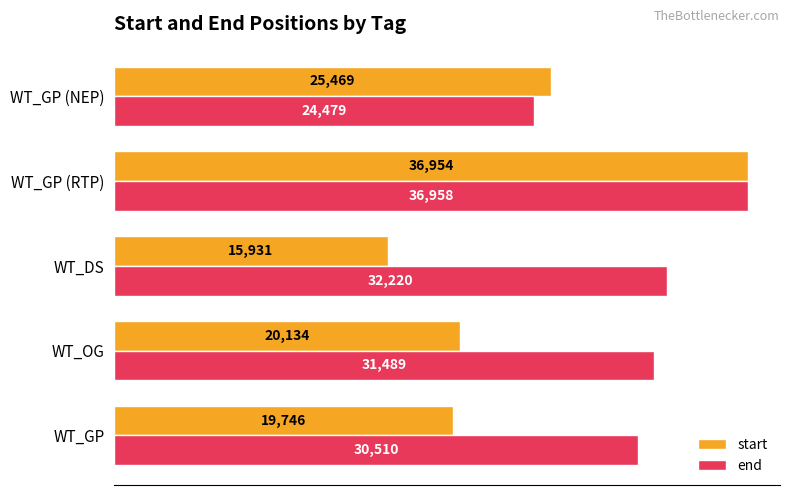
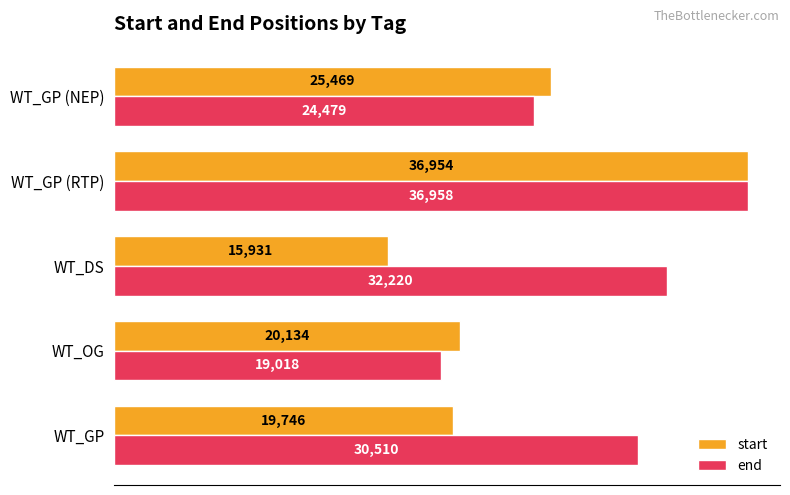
end, WT_OG: 31,489 -> 19,018
